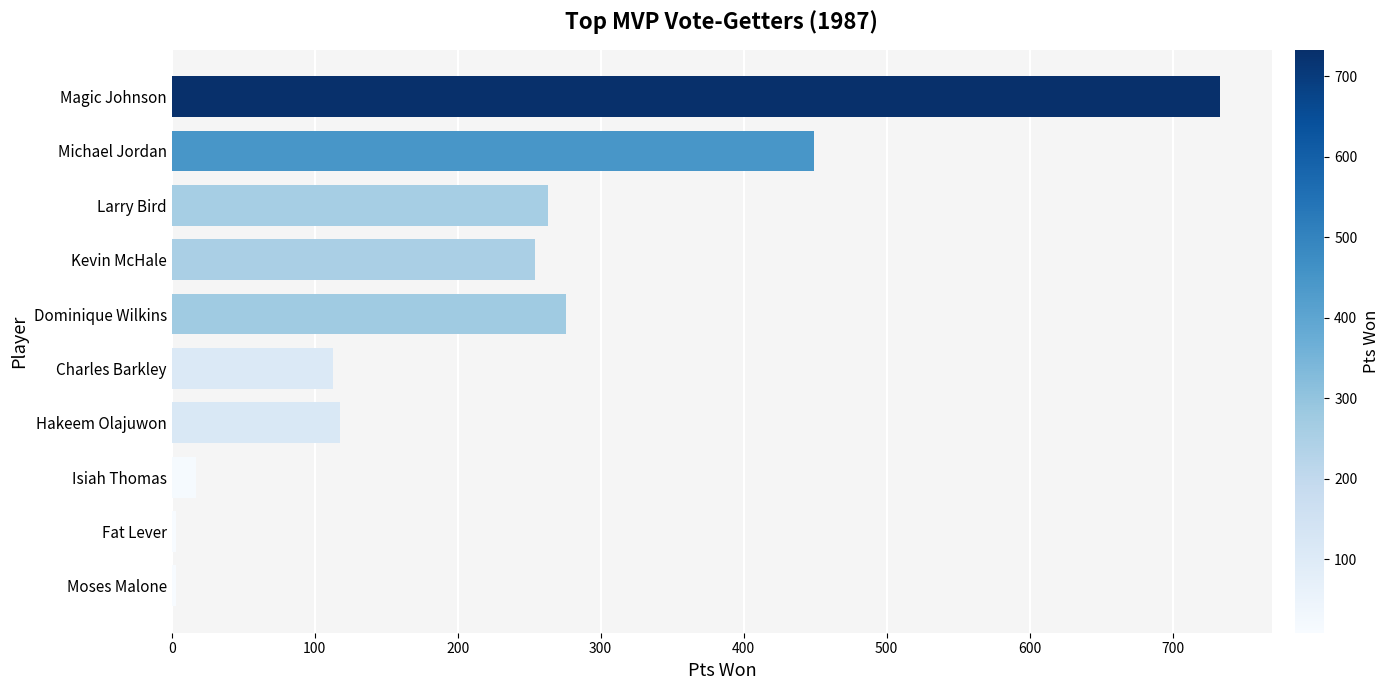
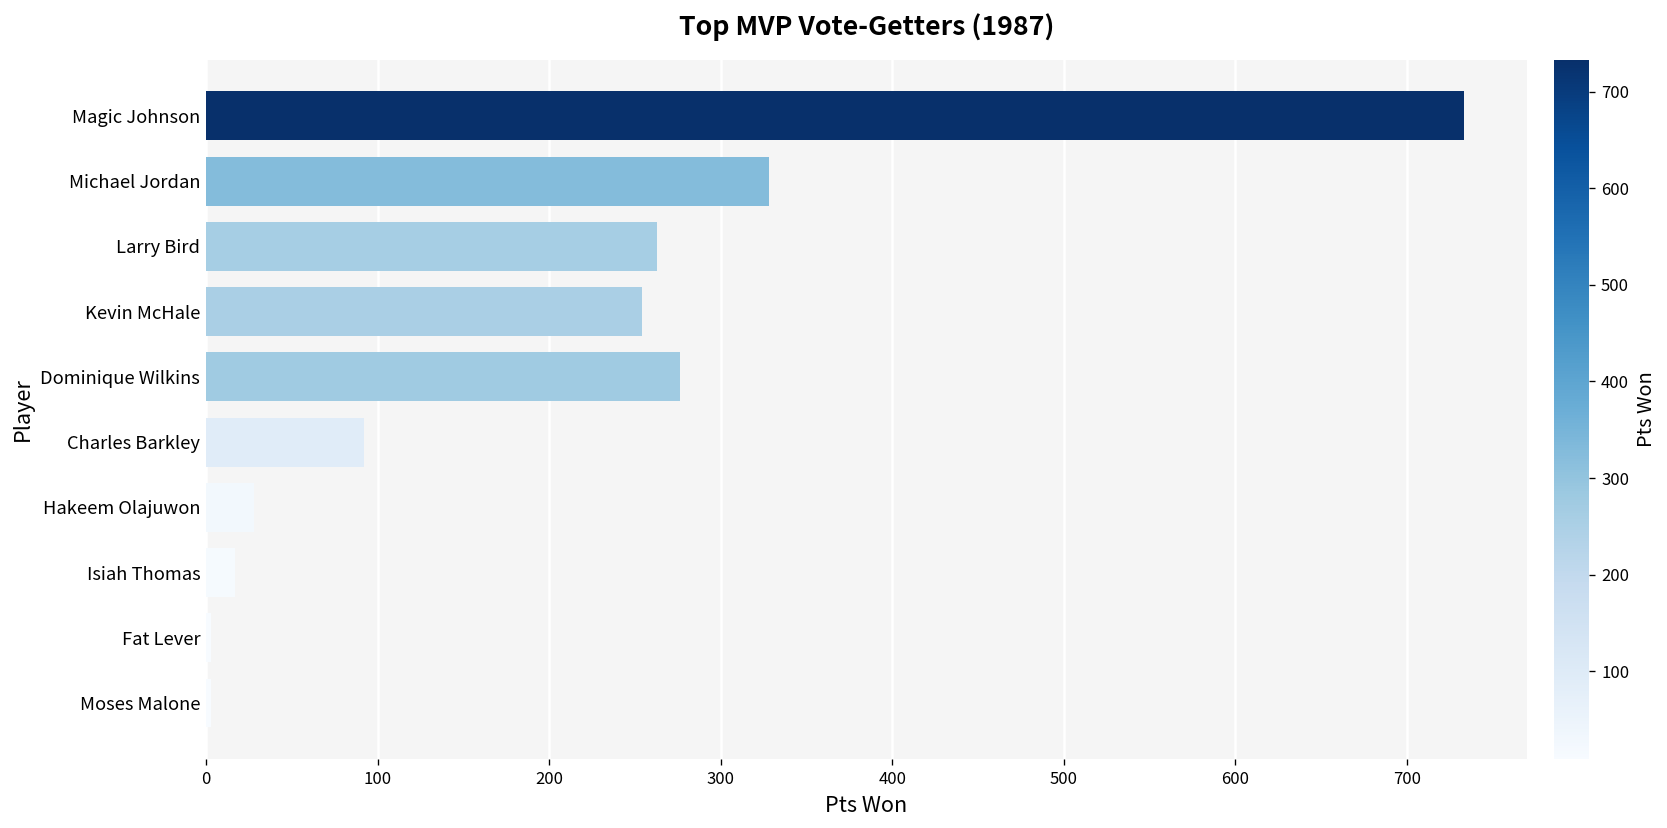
Michael Jordan: 449 -> 328
Charles Barkley: 113 -> 92
Hakeem Olajuwon: 118 -> 28
